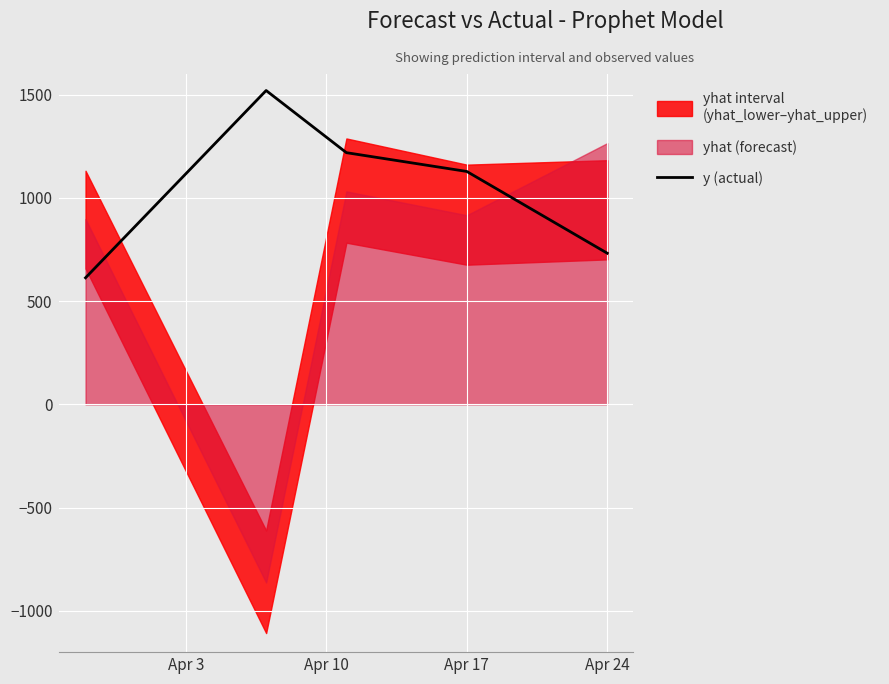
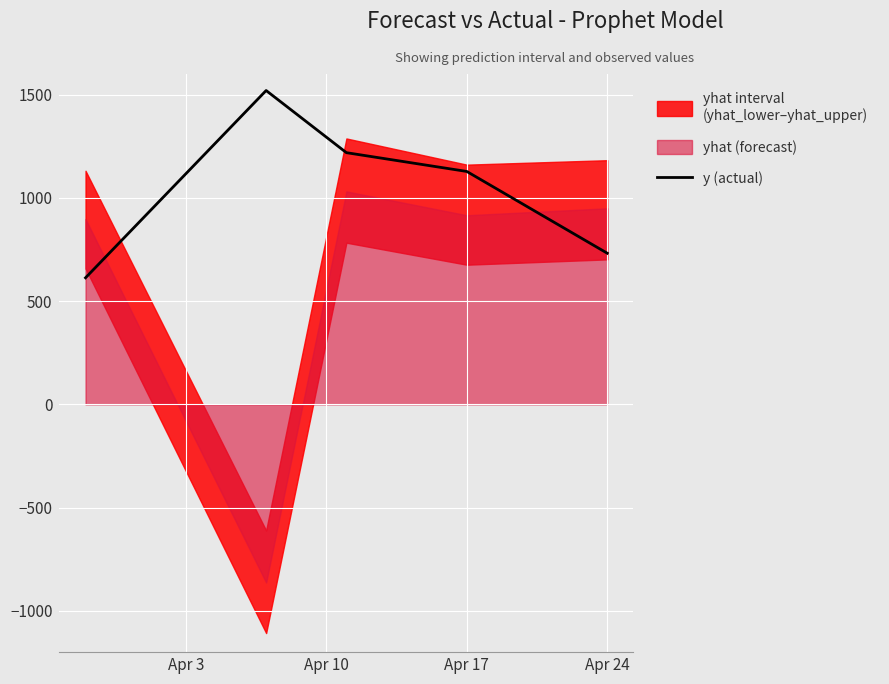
yhat (forecast), Apr 24: 1270 -> 950
